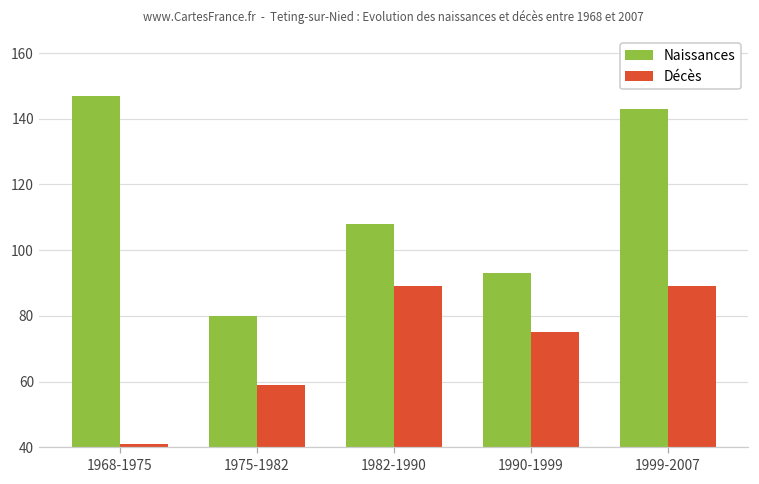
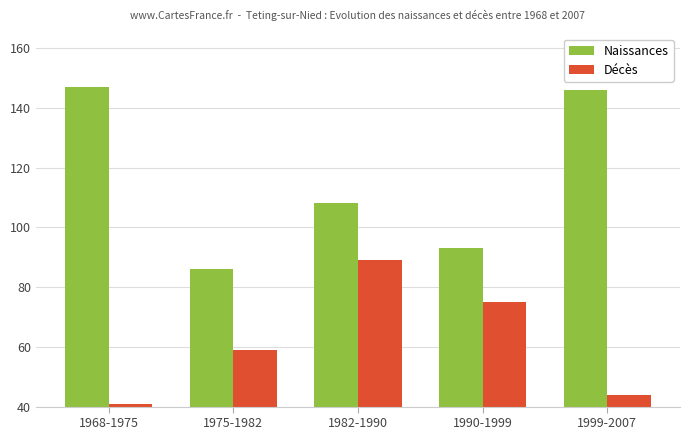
Naissances, 1975-1982: 80 -> 86
Naissances, 1999-2007: 143 -> 146
Décès, 1999-2007: 89 -> 44
